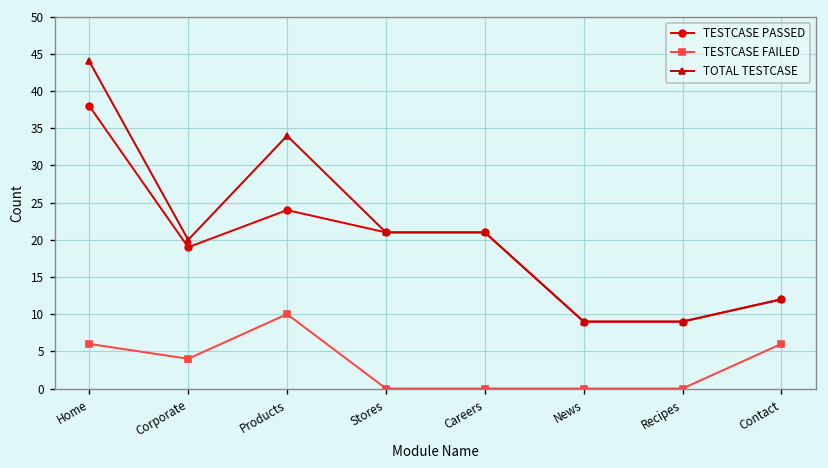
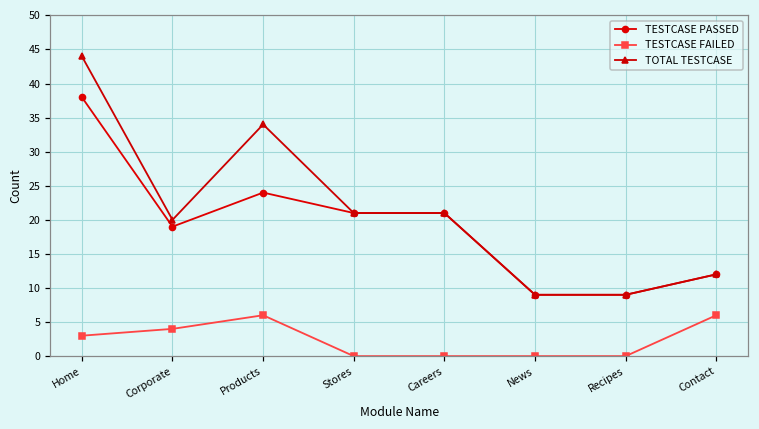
TESTCASE FAILED, Home: 6 -> 3
TESTCASE FAILED, Products: 10 -> 6
